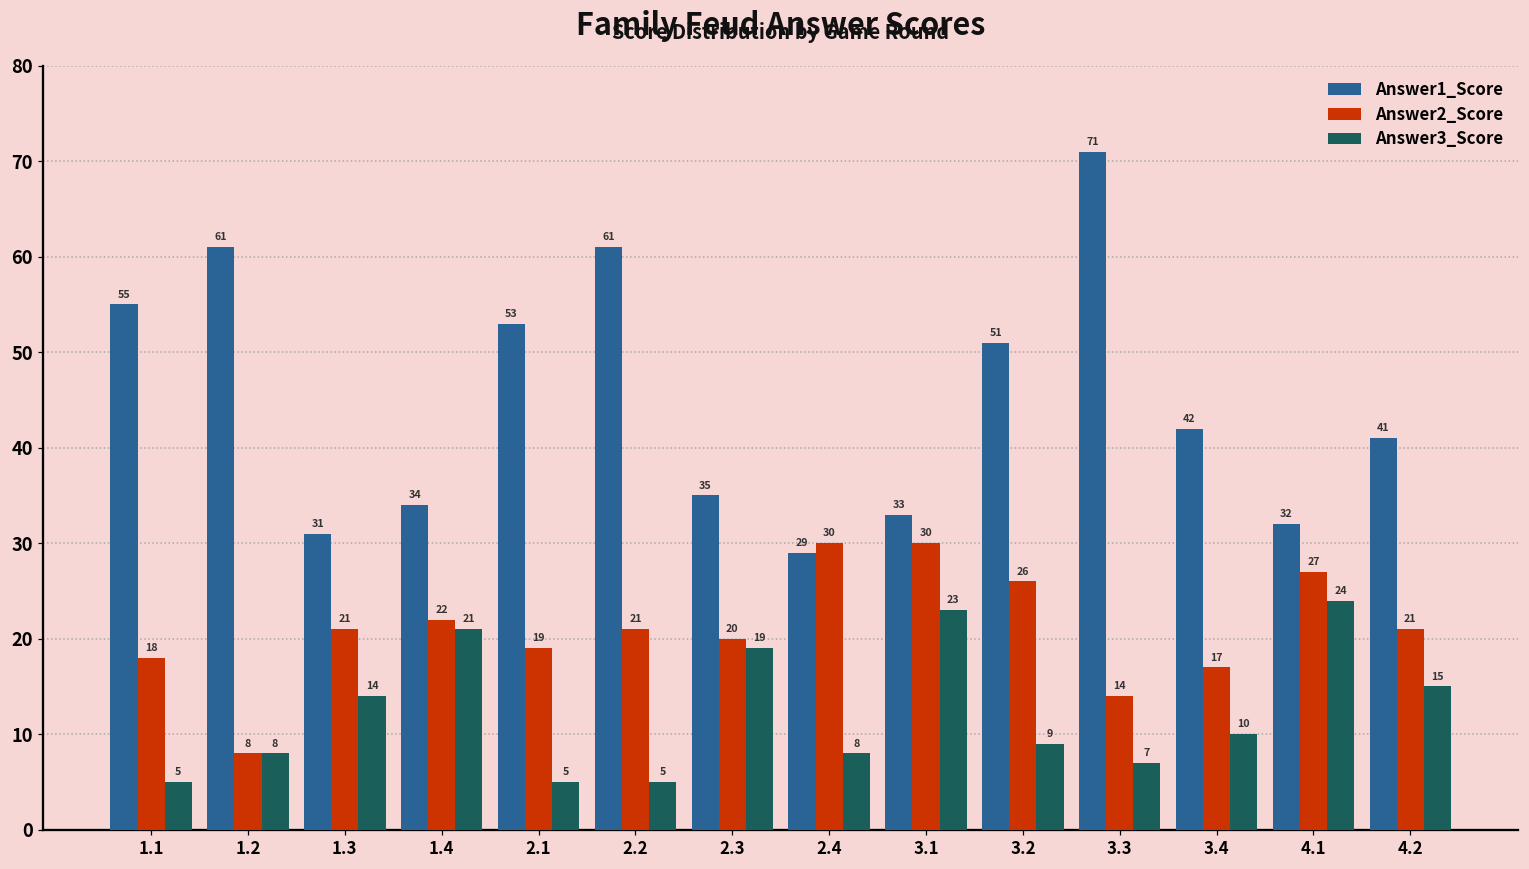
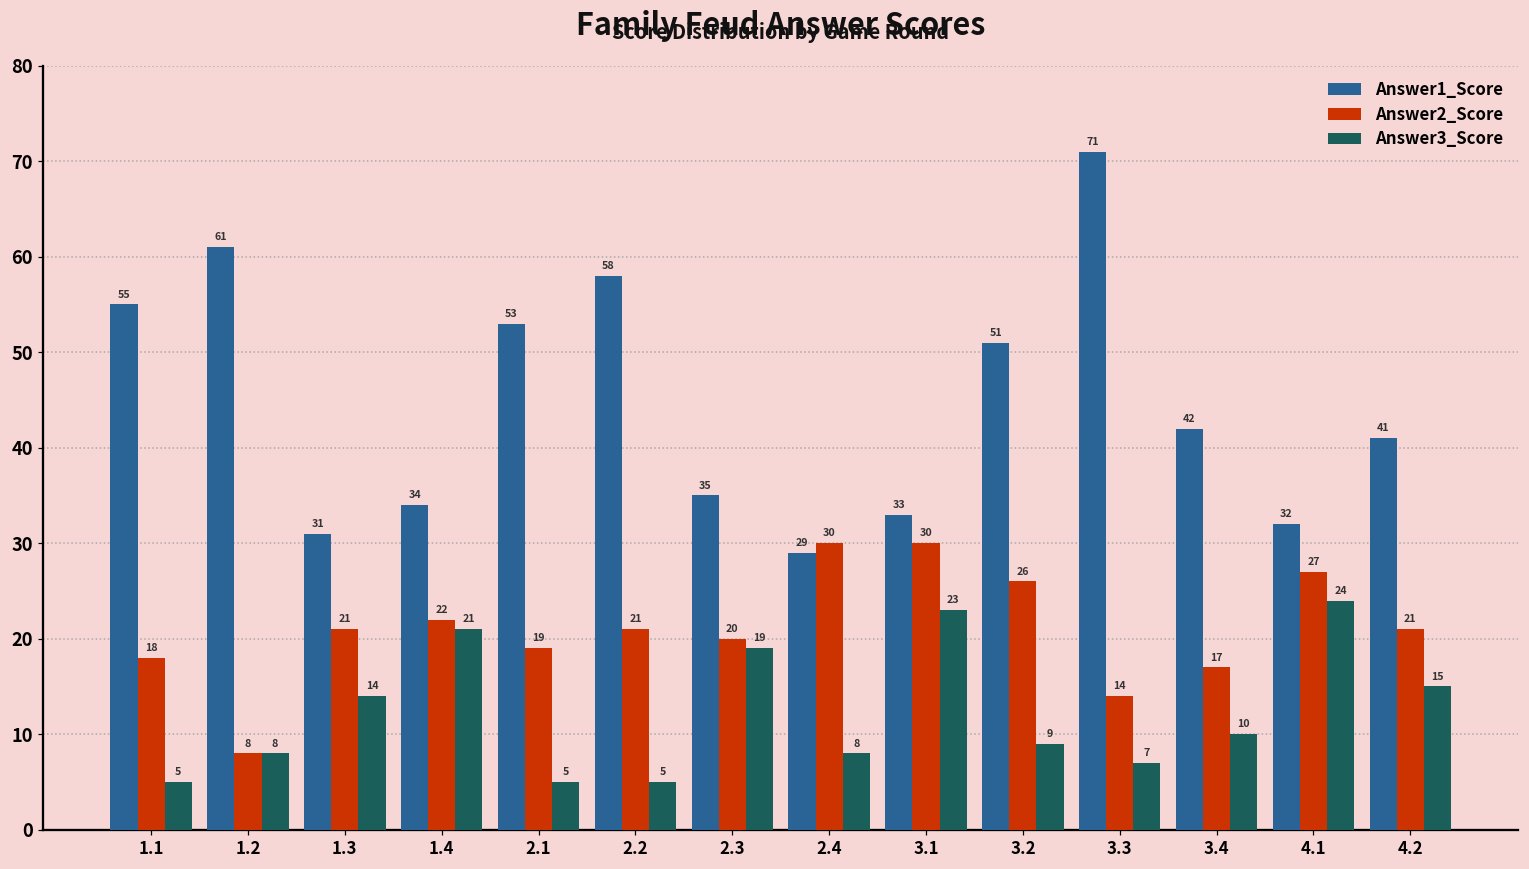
Answer1_Score, 2.2: 61 -> 58
